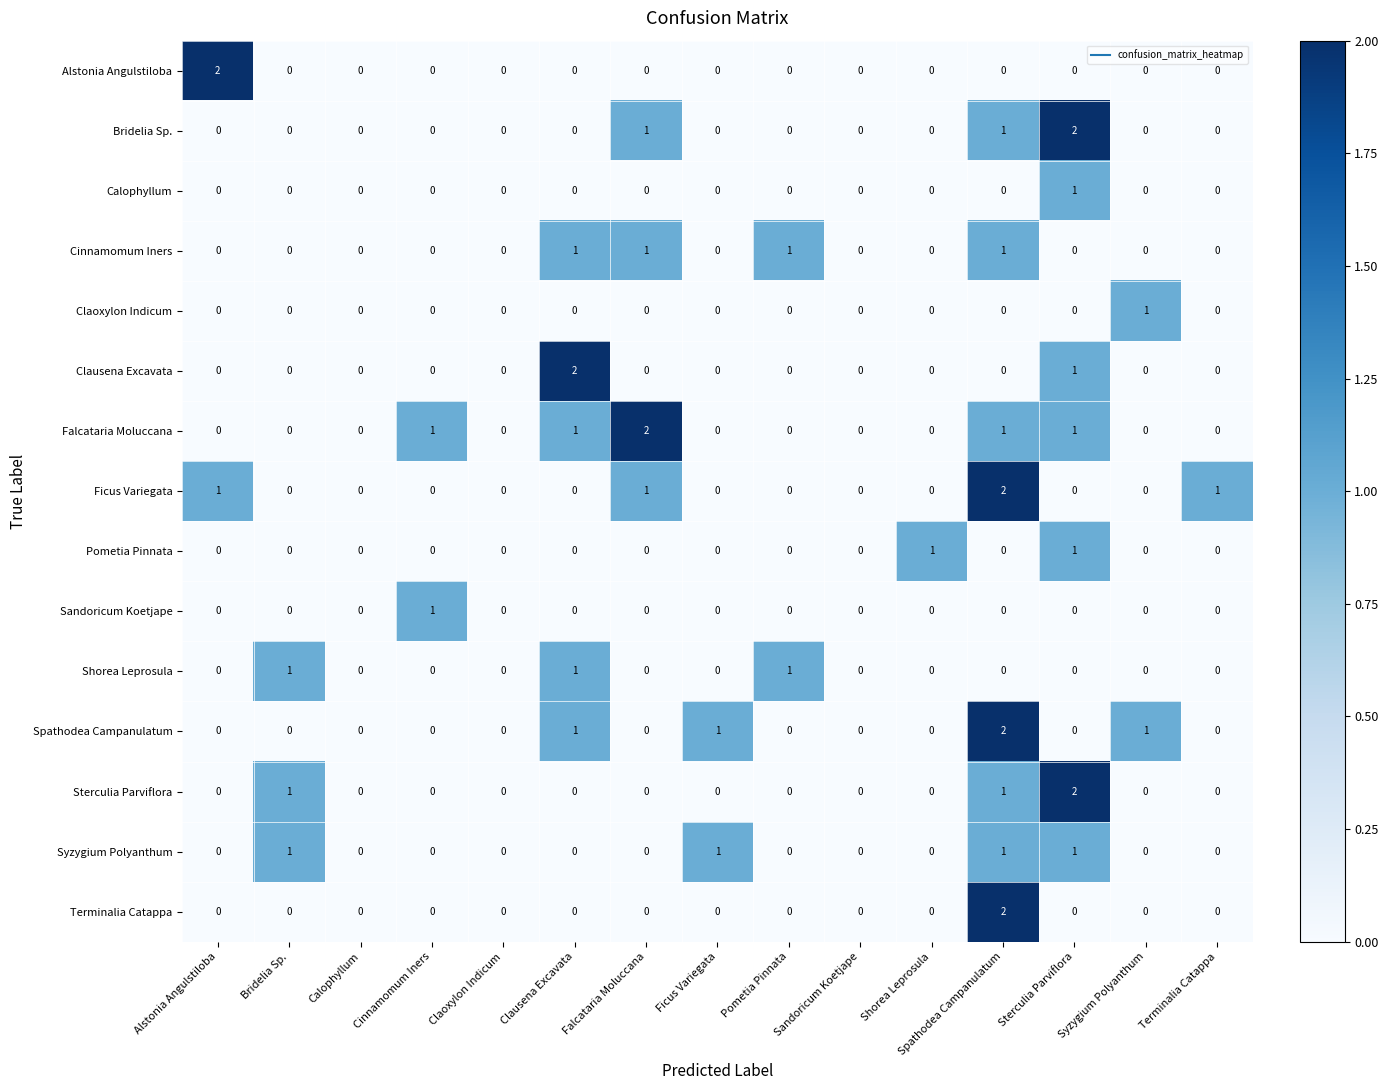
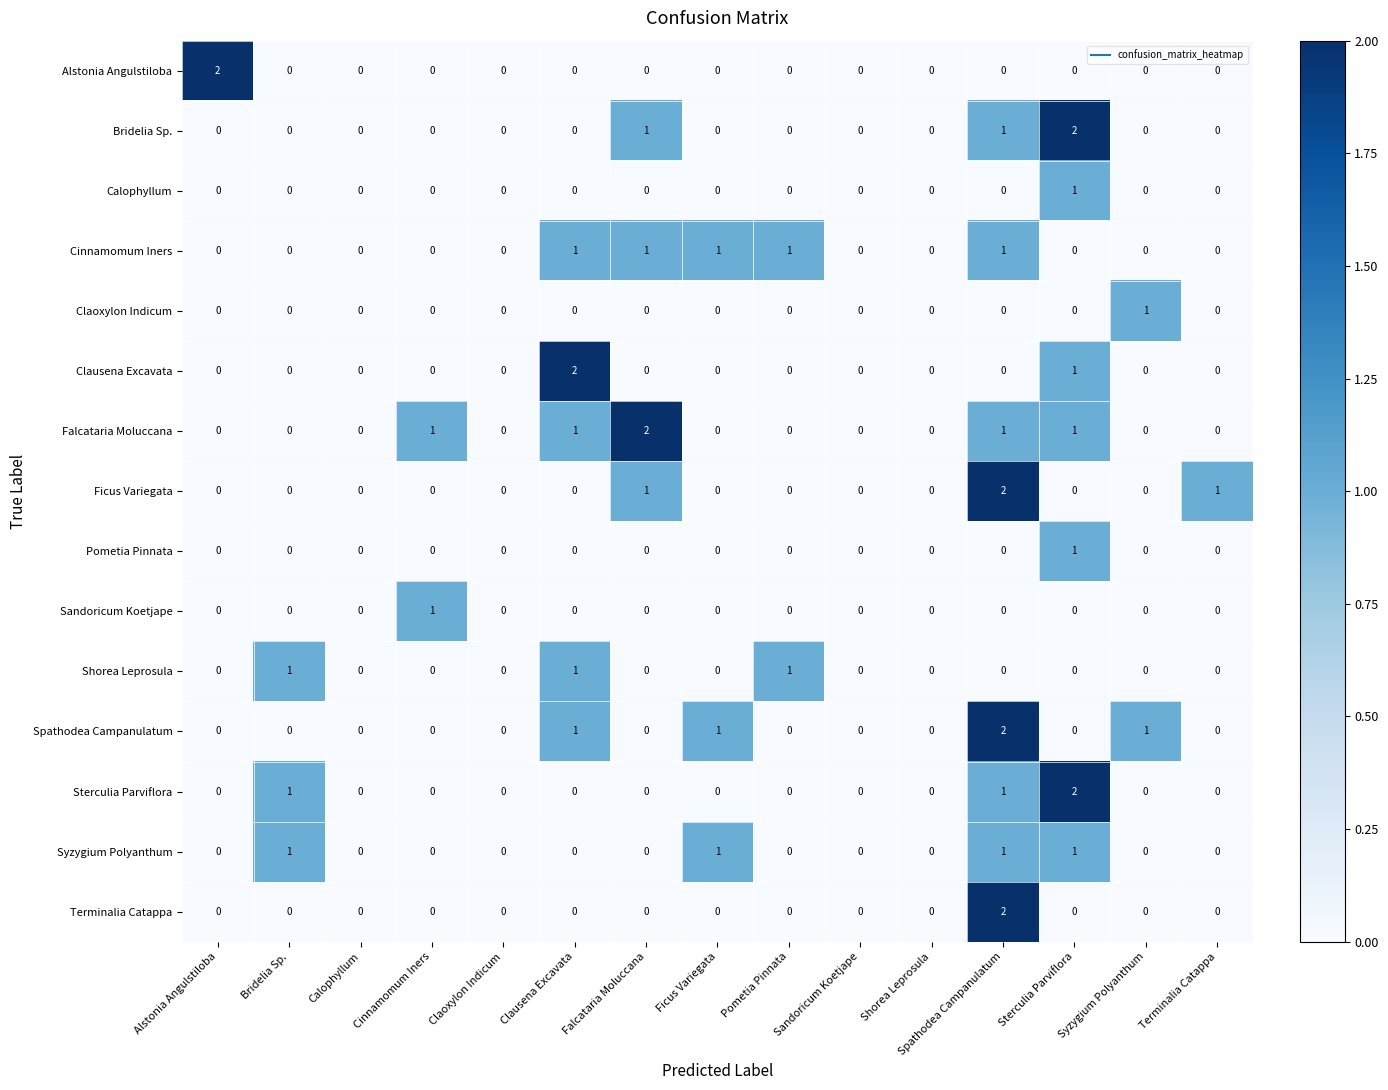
Cinnamomum Iners, Ficus Variegata: 0 -> 1
Ficus Variegata, Alstonia Angulstiloba: 1 -> 0
Pometia Pinnata, Shorea Leprosula: 1 -> 0
